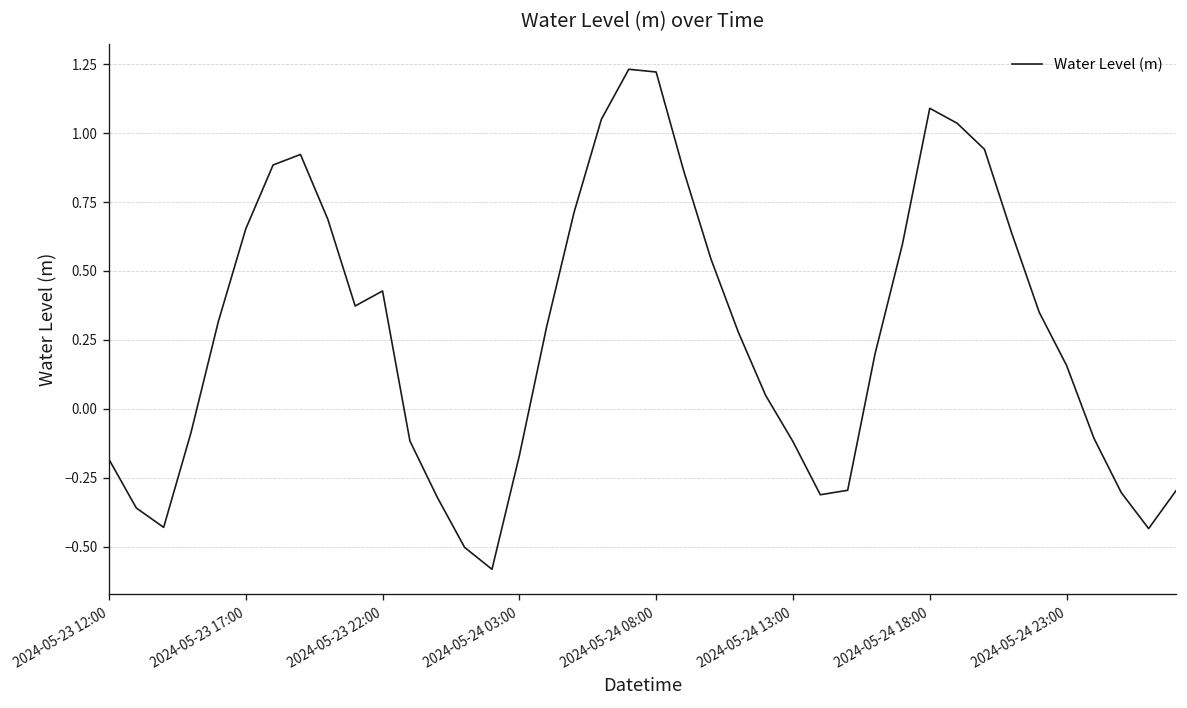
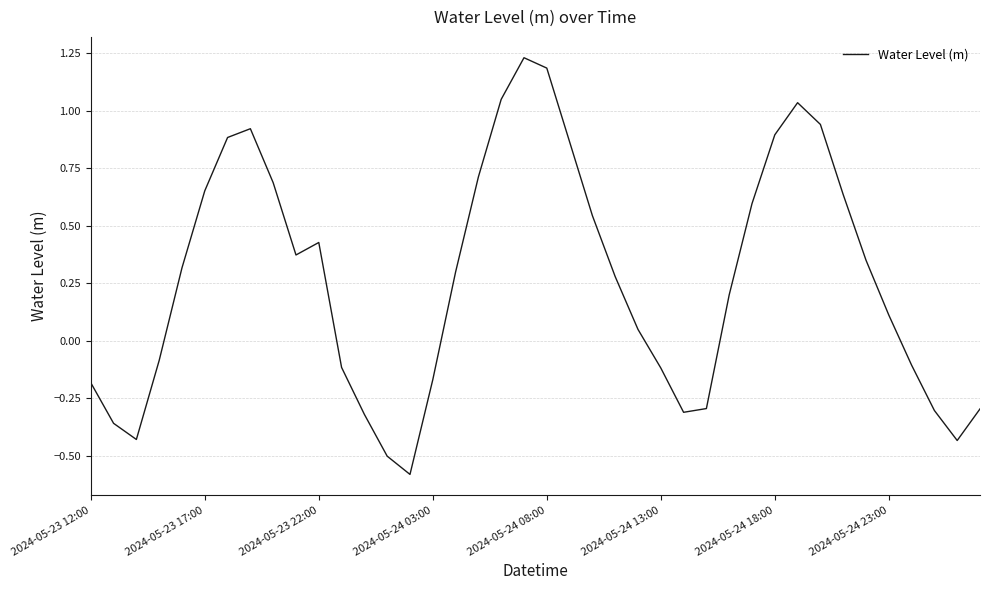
2024-05-24 08:00: 1.22 -> 1.19
2024-05-24 18:00: 1.09 -> 0.90
2024-05-24 23:00: 0.16 -> 0.11
